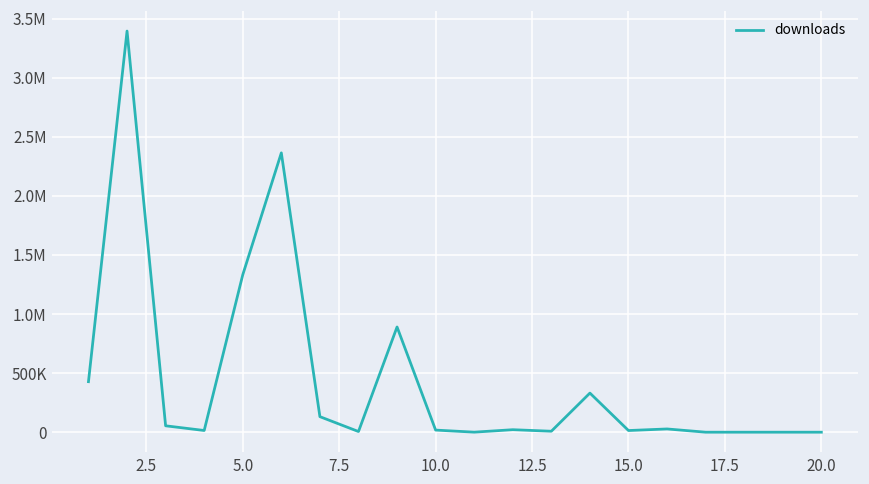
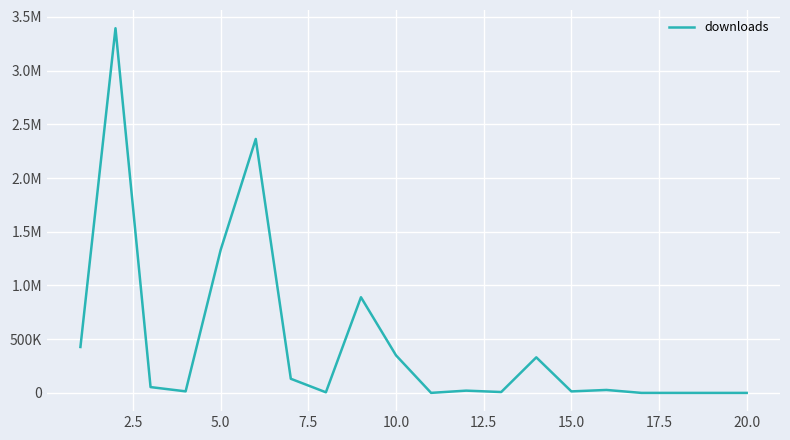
10.0: 20000 -> 350000
